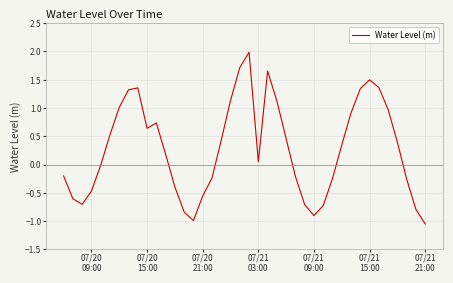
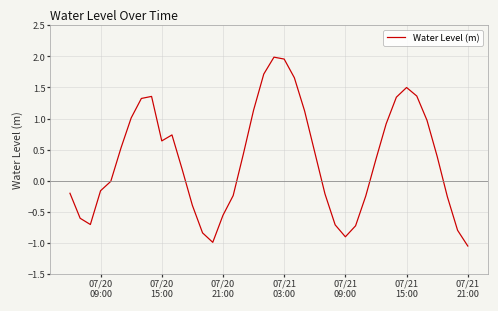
07/20 09:00: -0.5 -> -0.2
07/21 03:00: 0.1 -> 2.0
